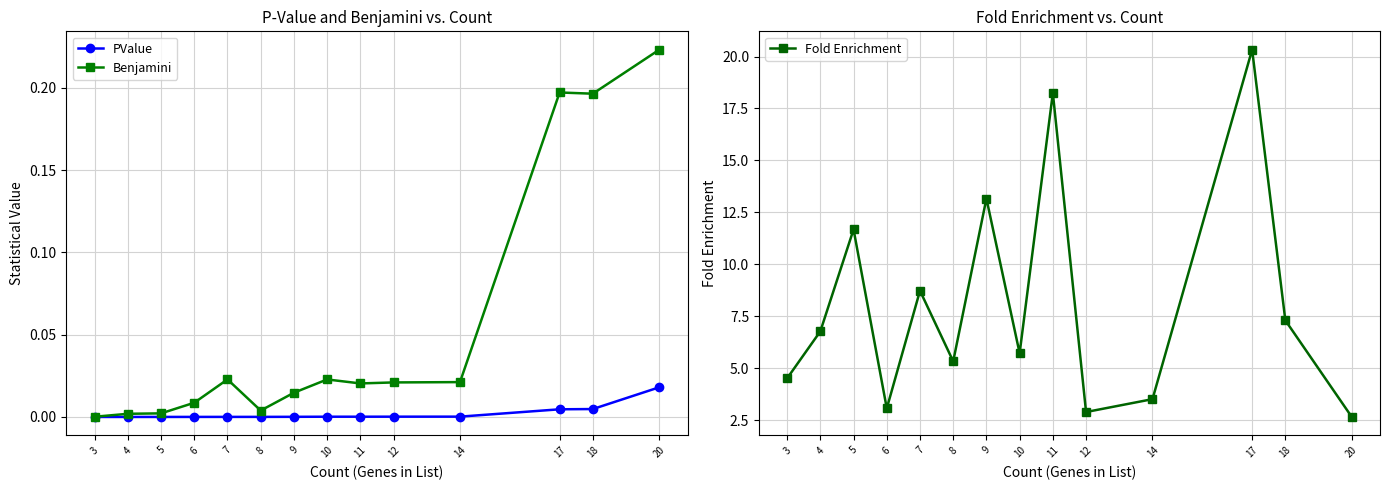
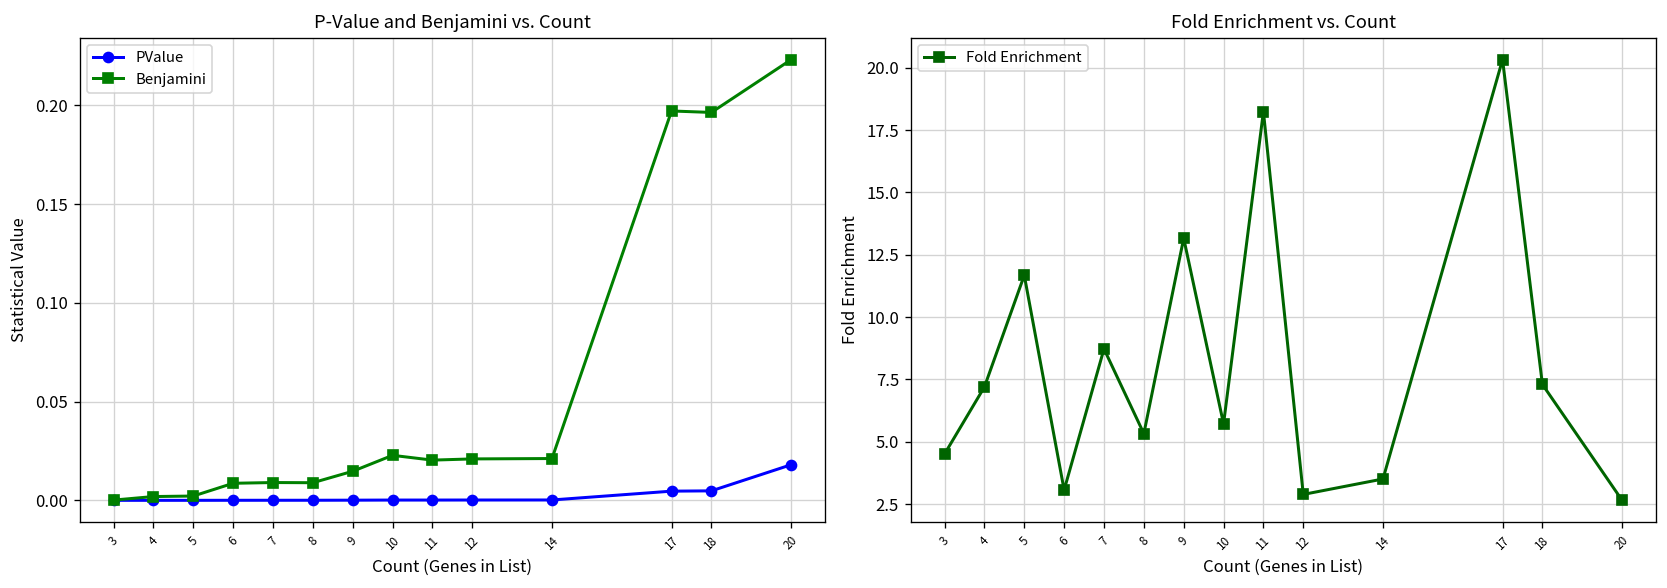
P-Value and Benjamini vs. Count, Benjamini, 7: 0.023 -> 0.009
P-Value and Benjamini vs. Count, Benjamini, 8: 0.004 -> 0.009
Fold Enrichment vs. Count, 4: 6.8 -> 7.2
